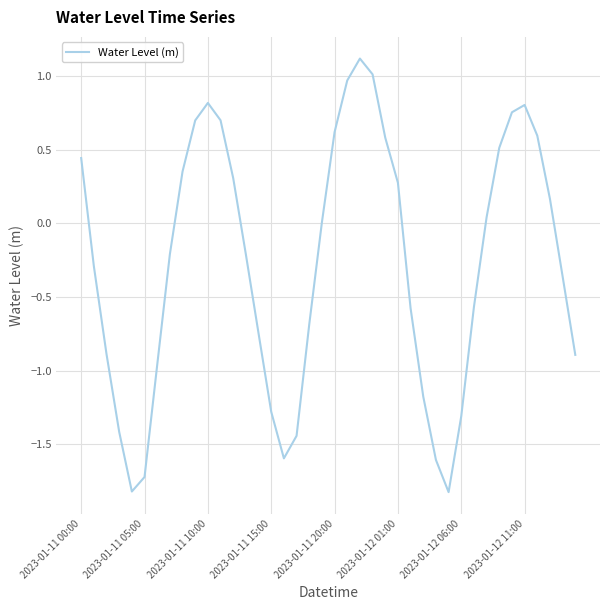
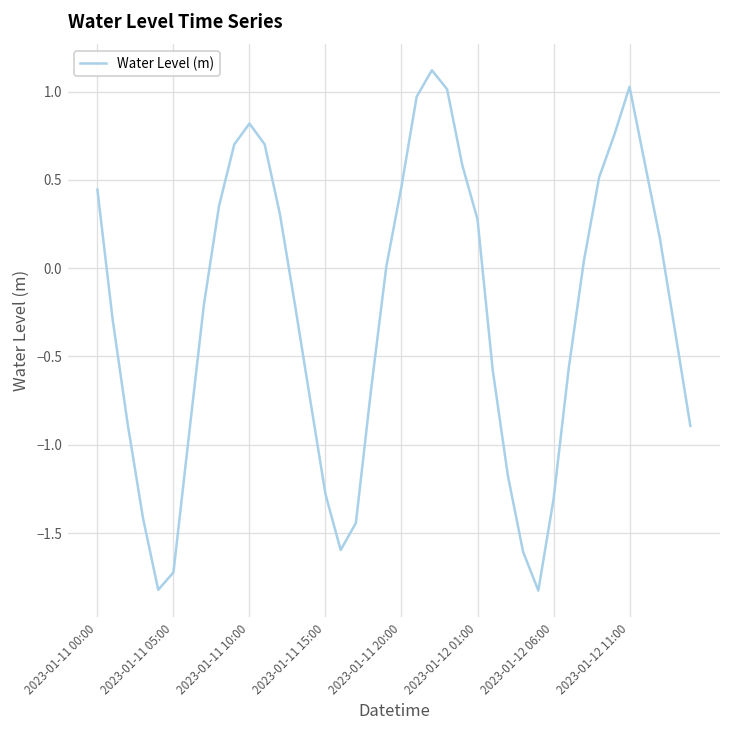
2023-01-11 20:00: 0.62 -> 0.46
2023-01-12 11:00: 0.81 -> 1.03
